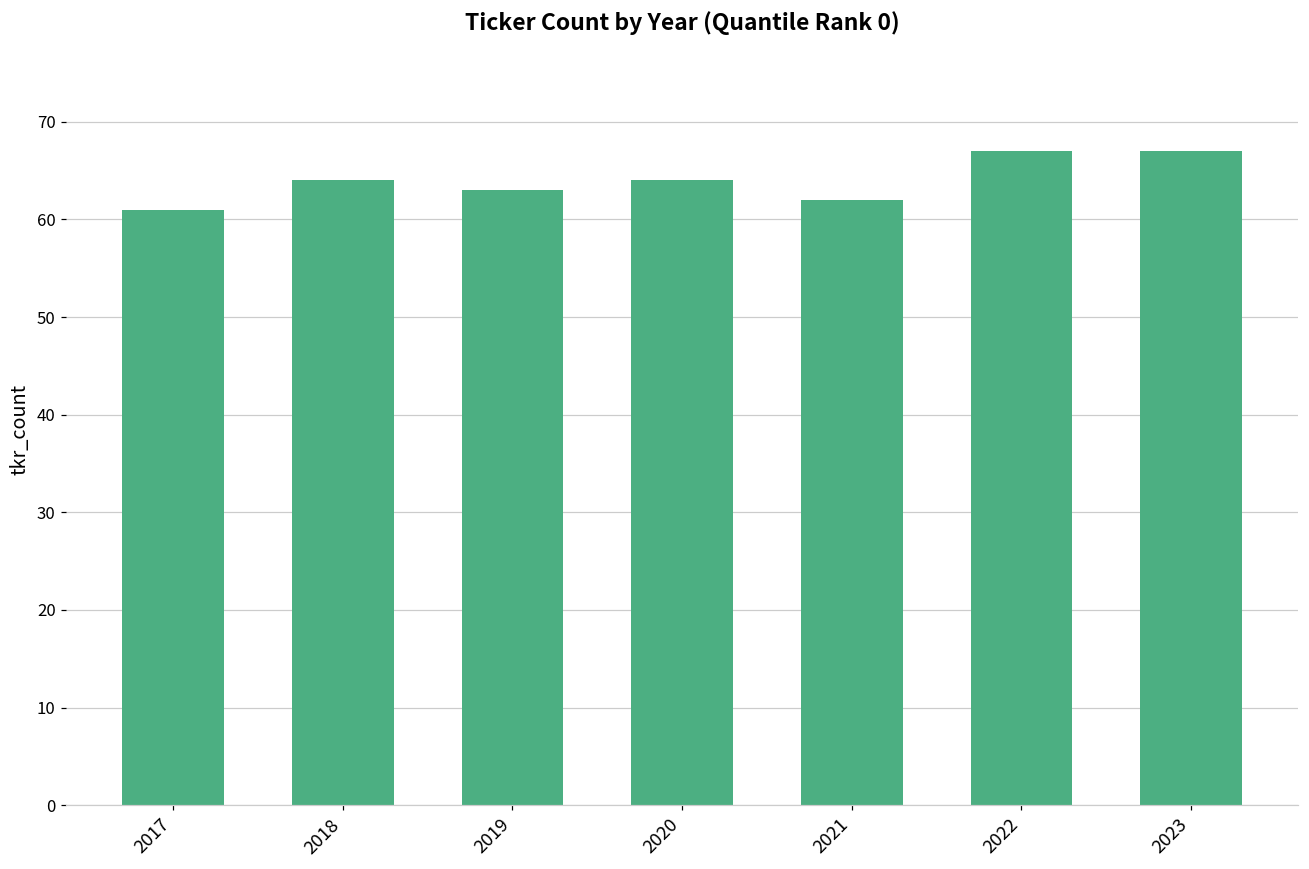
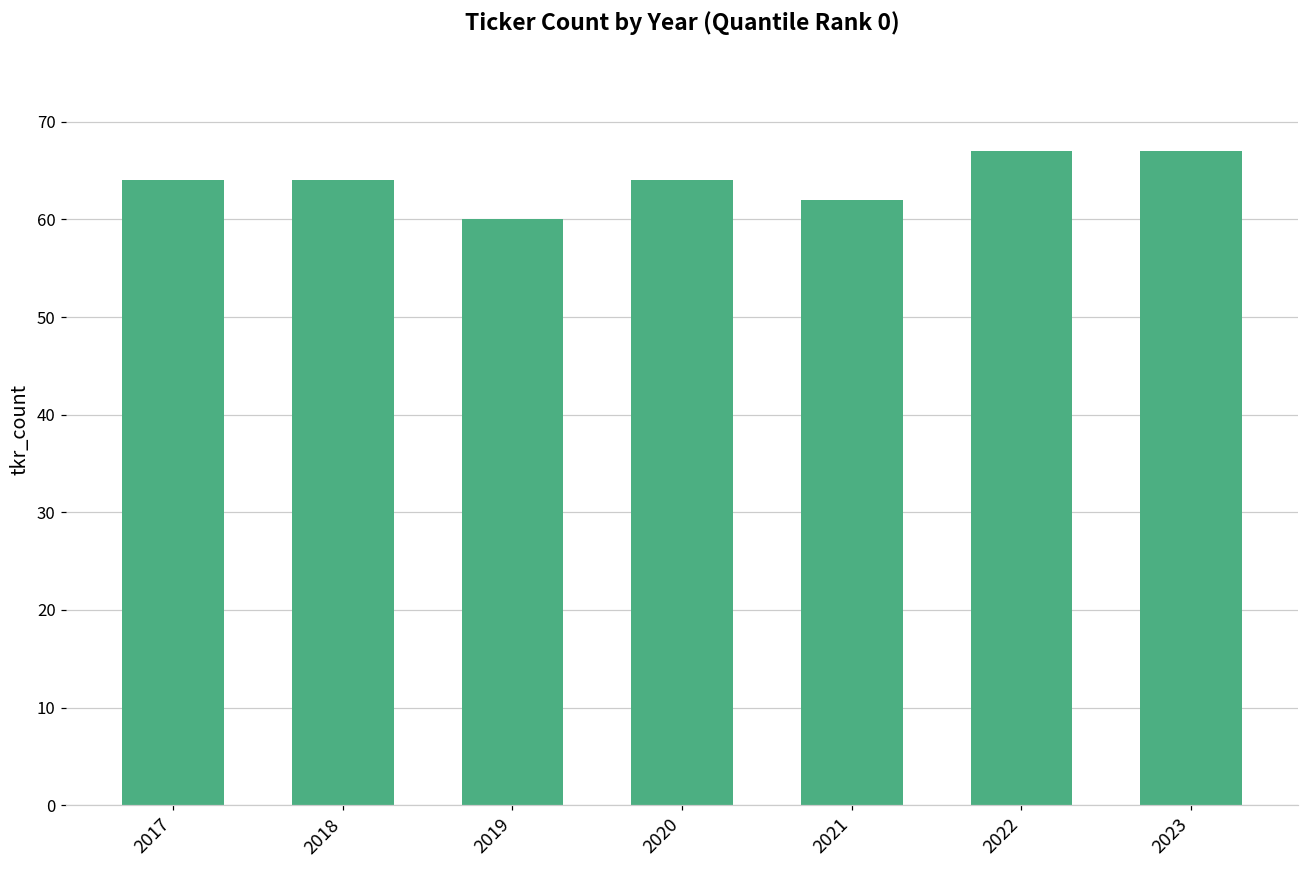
2017: 61 -> 64
2019: 63 -> 60
